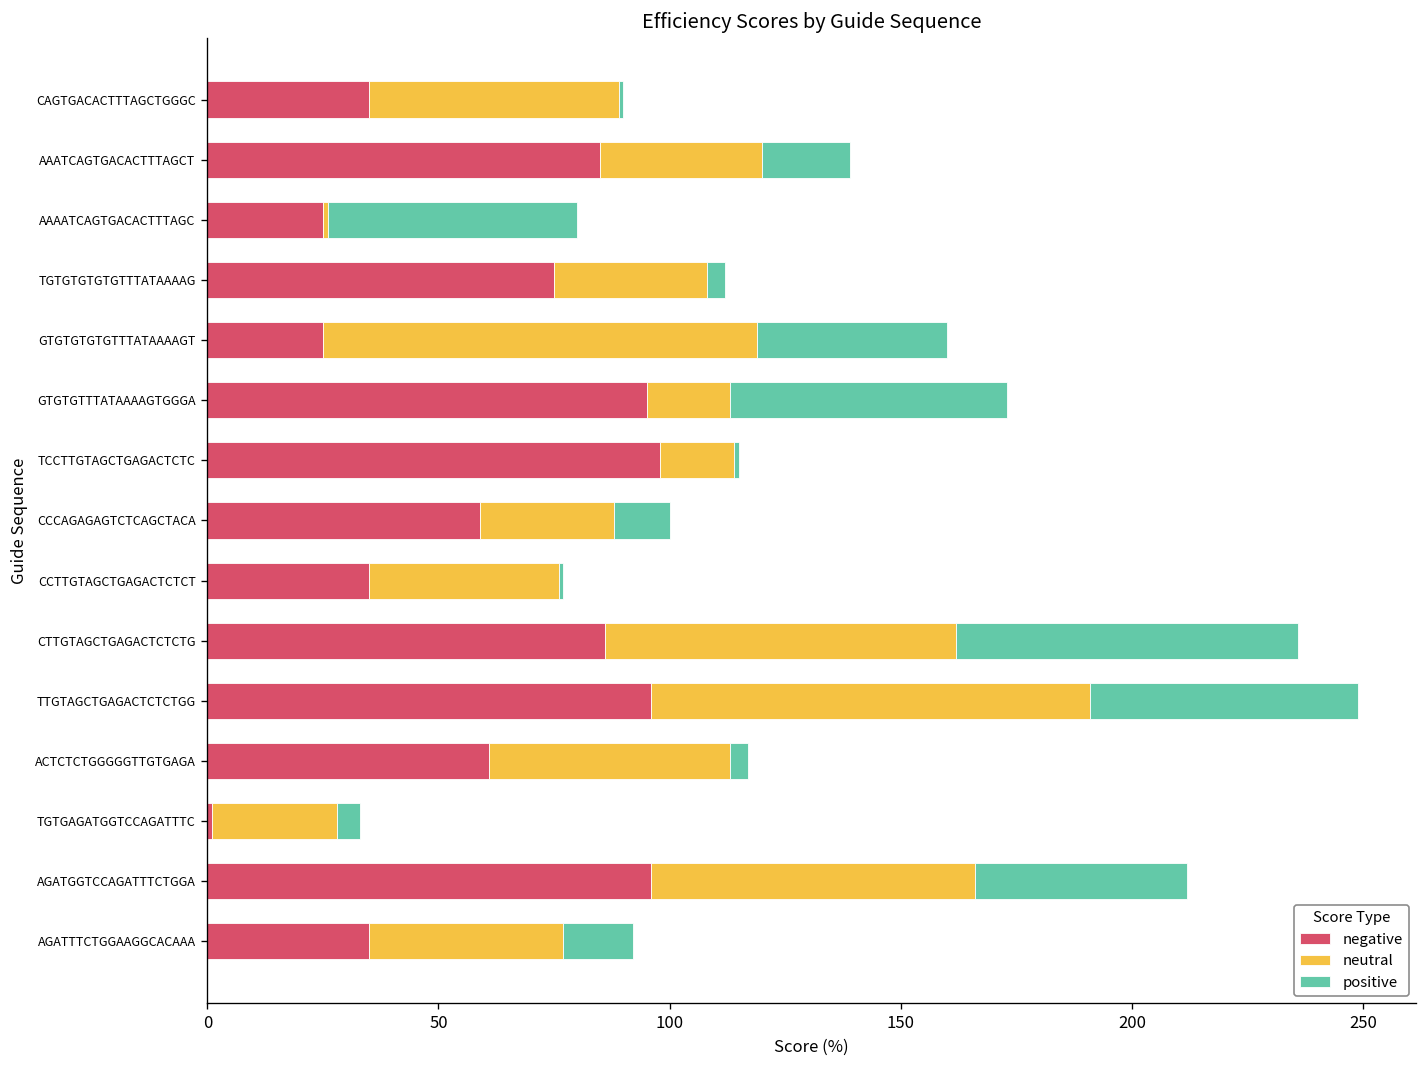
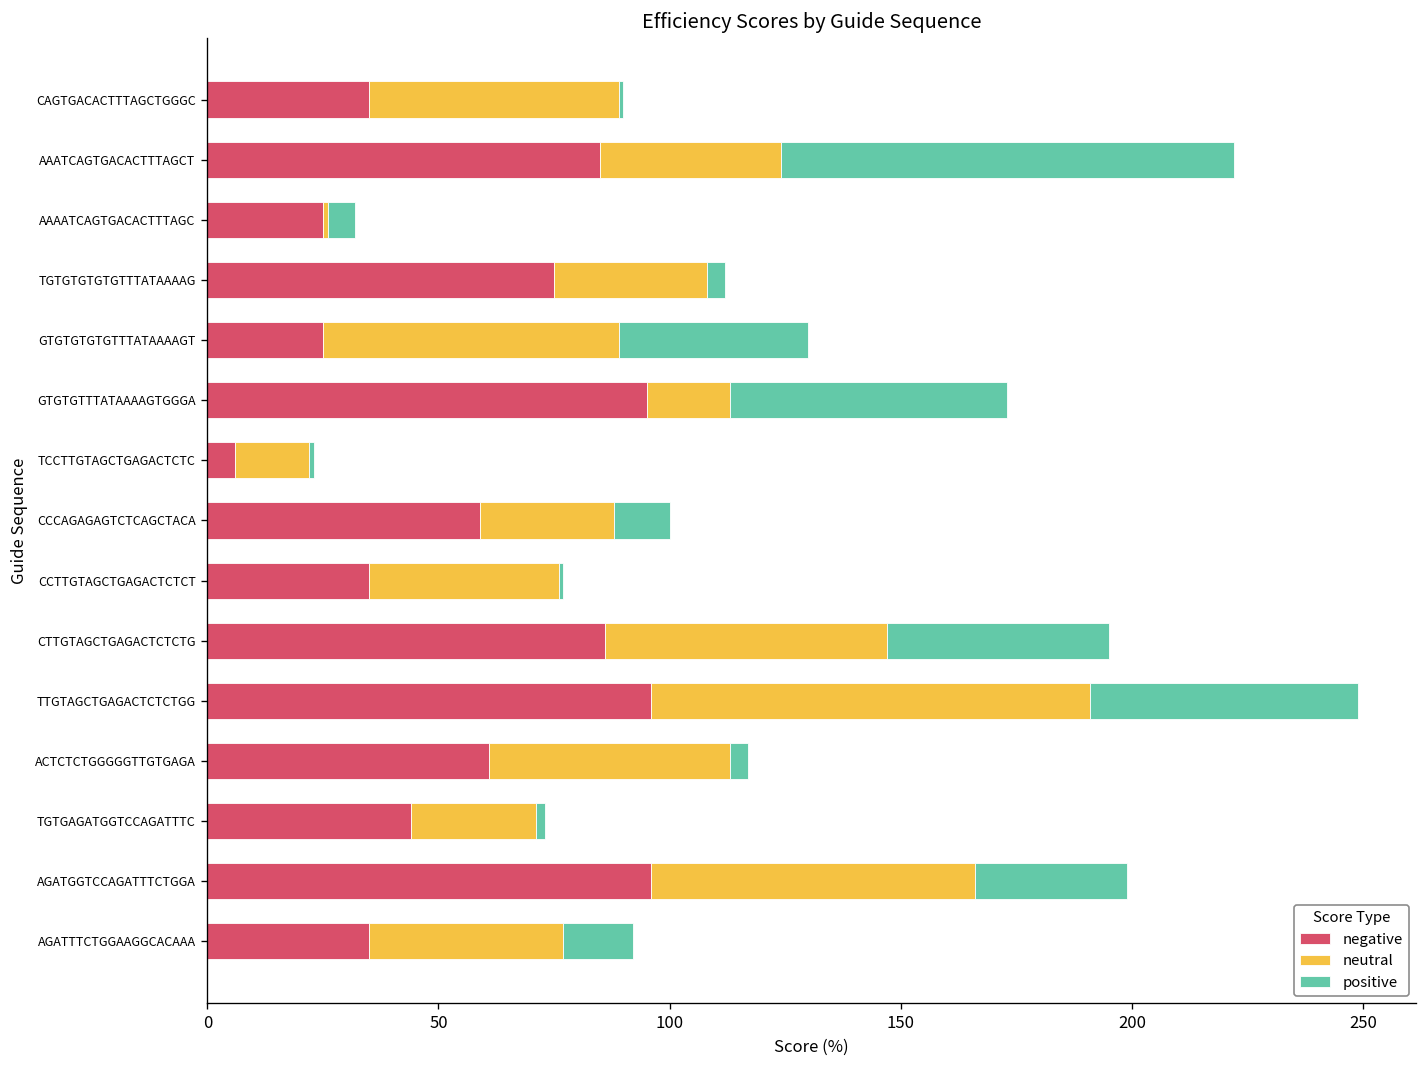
neutral, AAATCAGTGACACTTTAGCT: 35 -> 39
positive, AAATCAGTGACACTTTAGCT: 19 -> 98
positive, AAAATCAGTGACACTTTAGC: 54 -> 6
neutral, GTGTGTGTGTTTATAAAAGT: 94 -> 64
negative, TCCTTGTAGCTGAGACTCTC: 98 -> 6
neutral, CTTGTAGCTGAGACTCTCTG: 76 -> 61
positive, CTTGTAGCTGAGACTCTCTG: 74 -> 48
negative, TGTGAGATGGTCCAGATTTC: 1 -> 44
positive, TGTGAGATGGTCCAGATTTC: 5 -> 2
positive, AGATGGTCCAGATTTCTGGA: 46 -> 33
